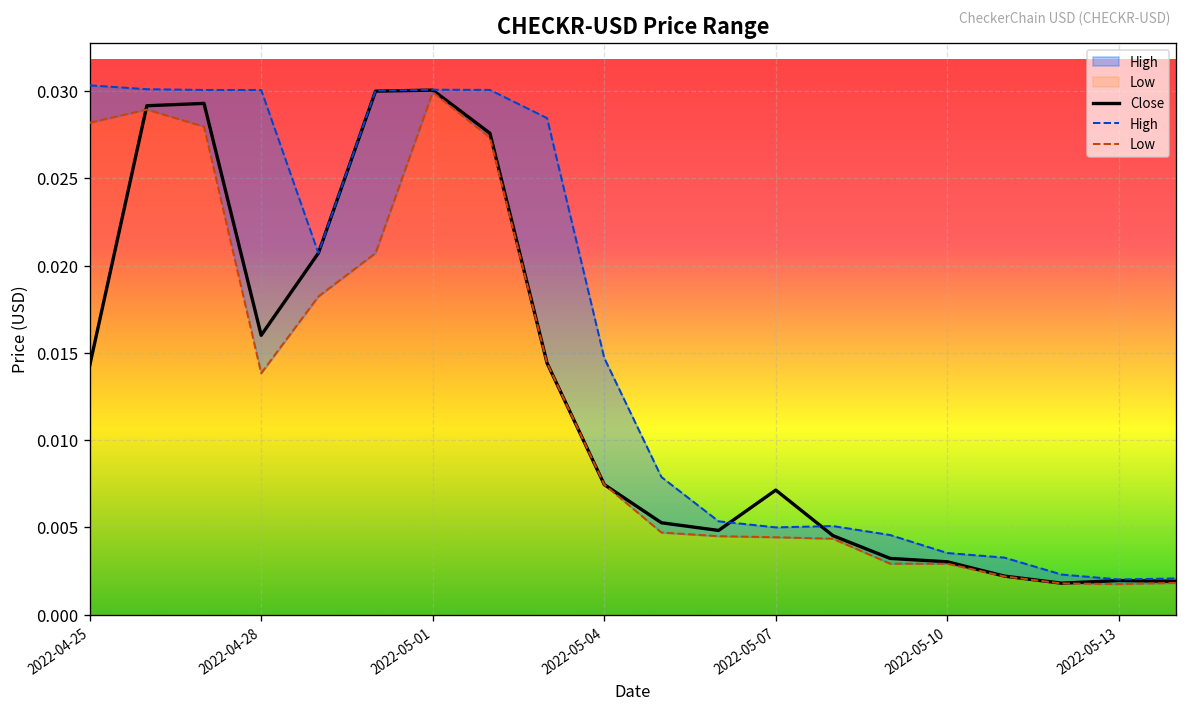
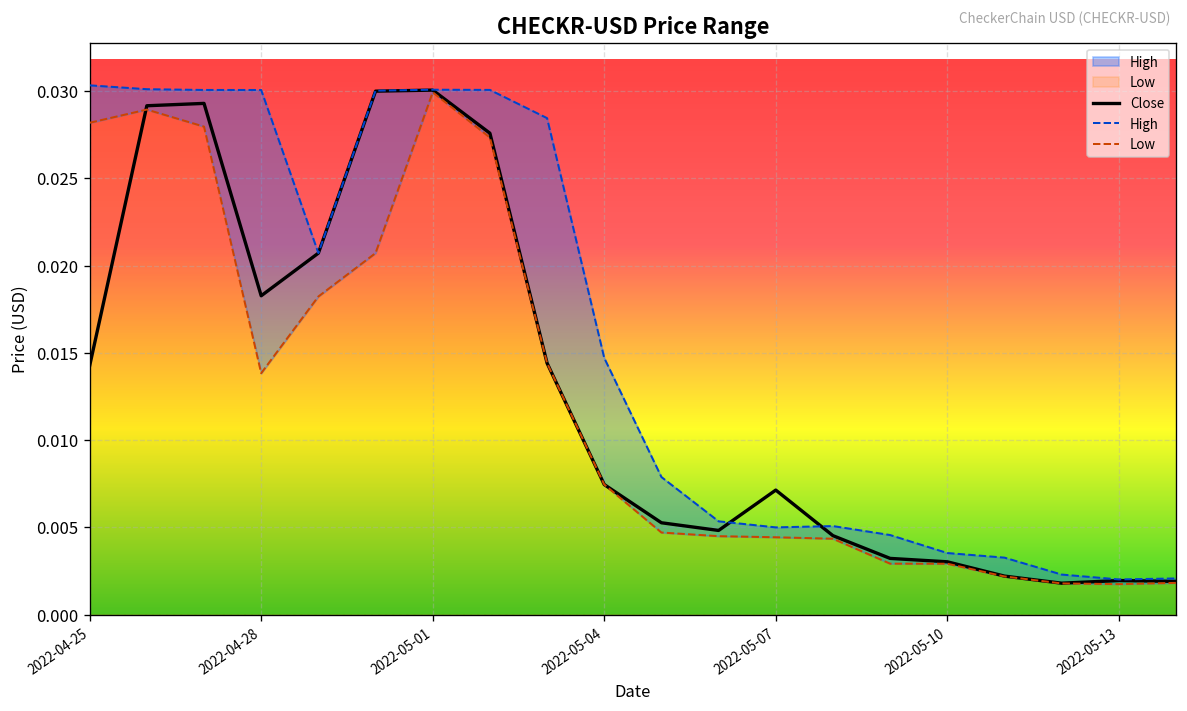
Close, 2022-04-28: 0.0160 -> 0.0183
